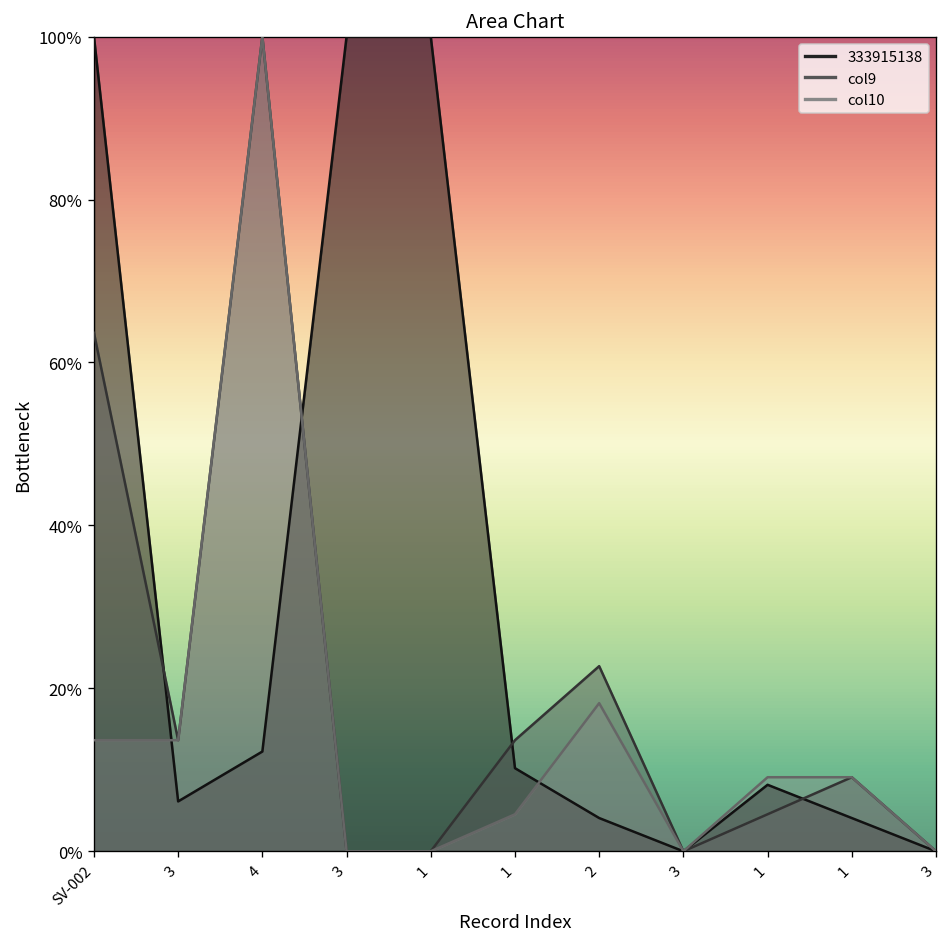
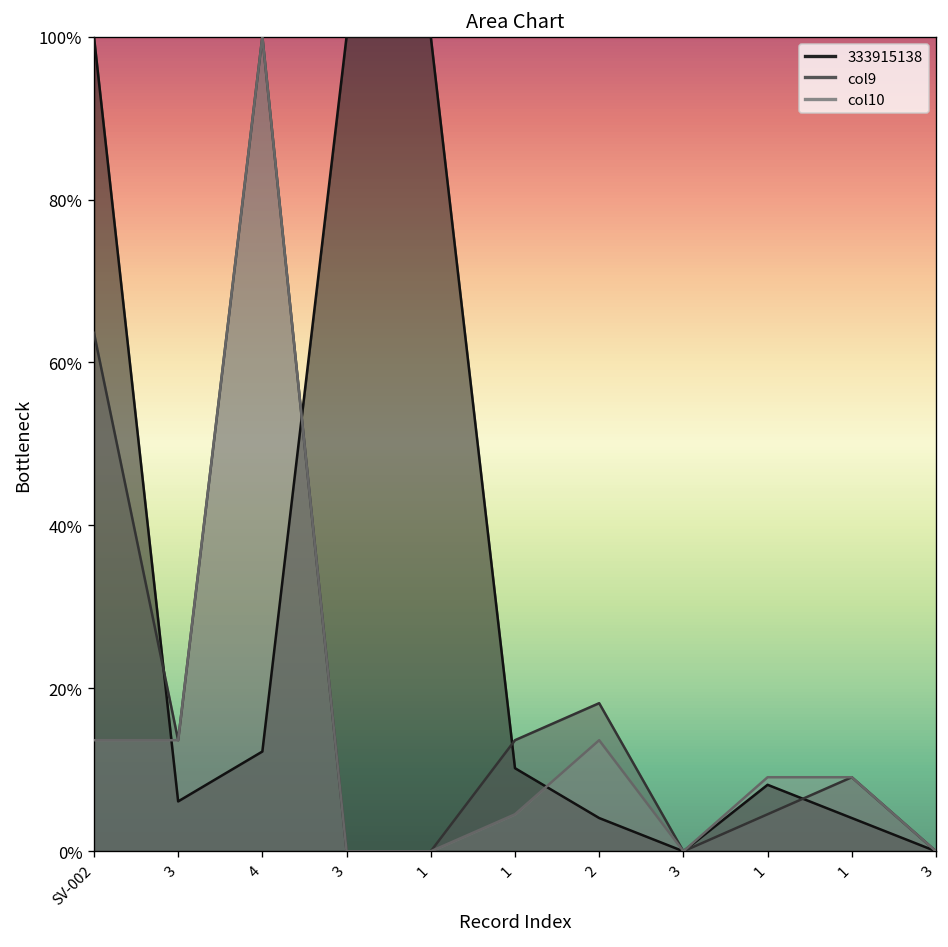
col9, 2: 23% -> 18%
col10, 2: 18% -> 14%
